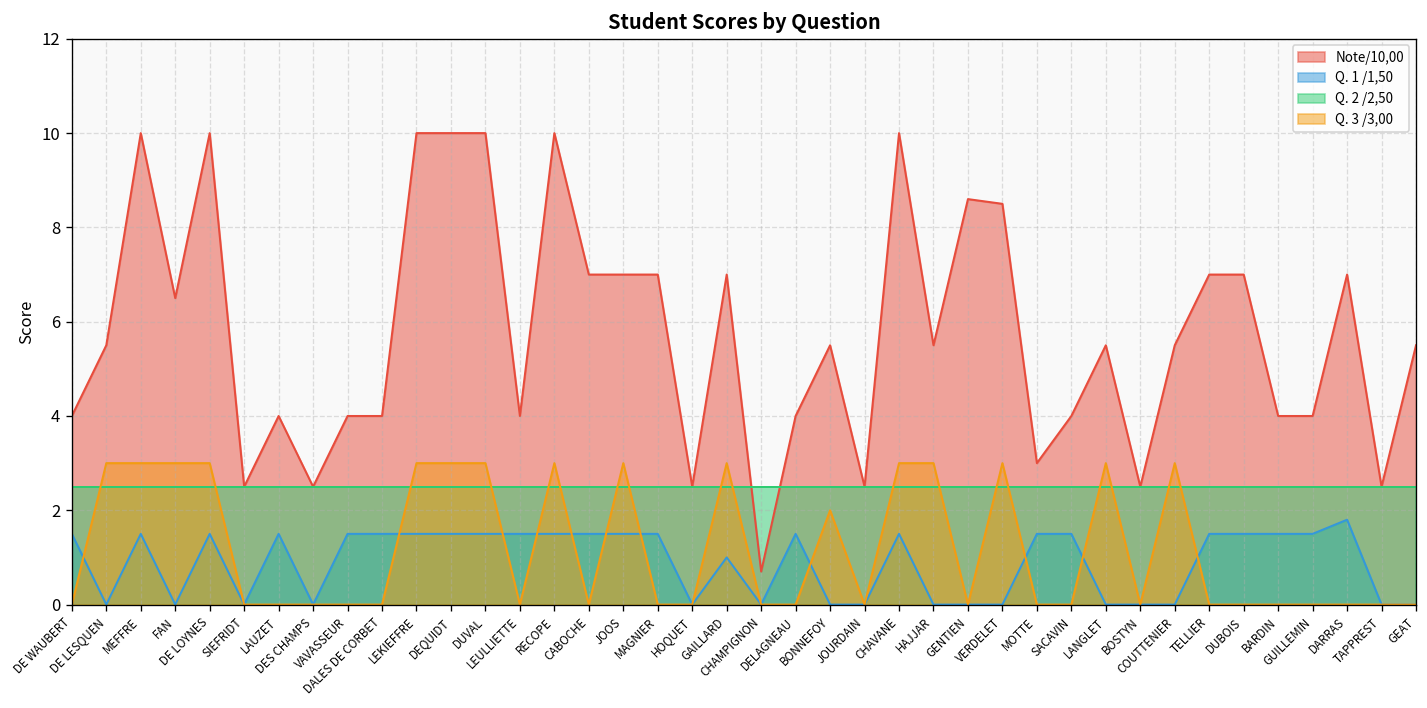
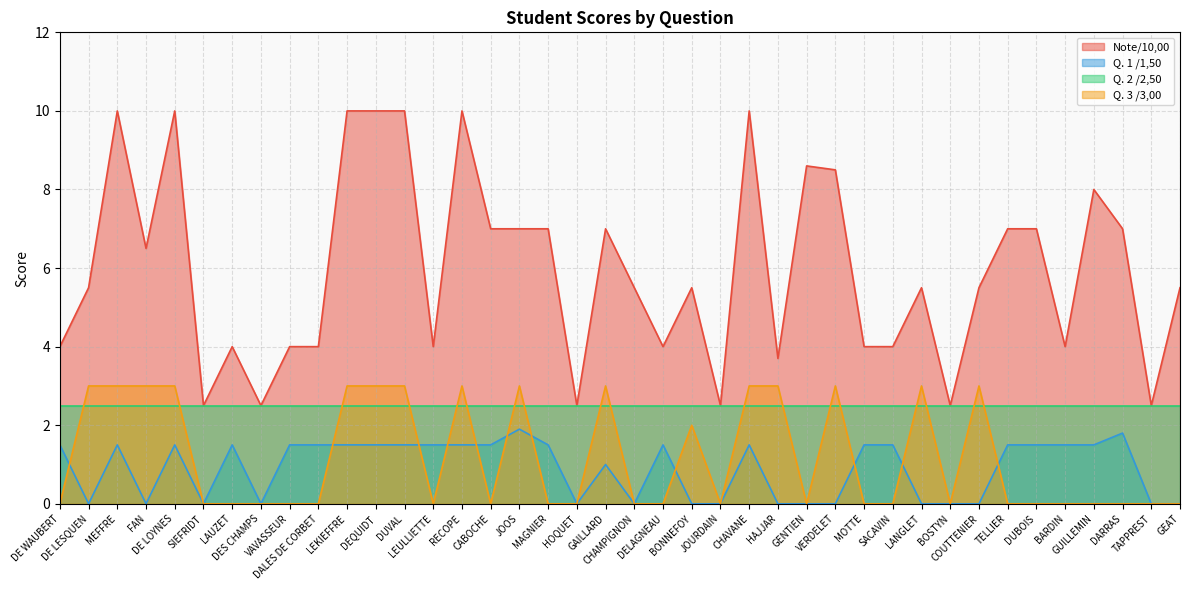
Q. 1 /1,50, JOOS: 1.5 -> 1.9
Note/10,00, CHAMPIGNON: 0.7 -> 5.5
Note/10,00, HAJJAR: 5.5 -> 3.7
Note/10,00, MOTTE: 3 -> 4
Note/10,00, GUILLEMIN: 4 -> 8
